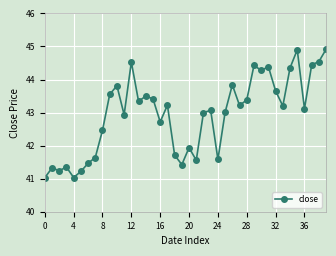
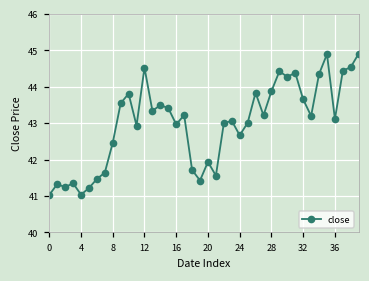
16: 42.7 -> 43.0
24: 41.6 -> 42.7
28: 43.4 -> 43.9
